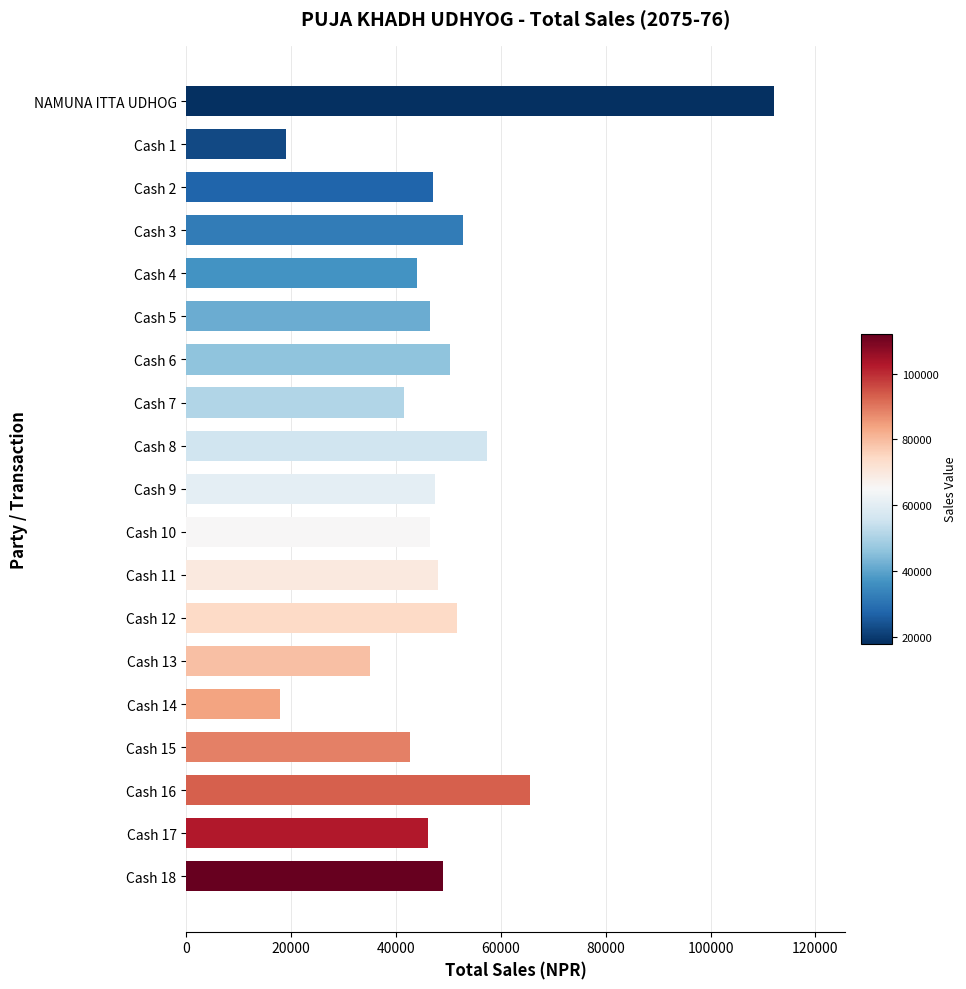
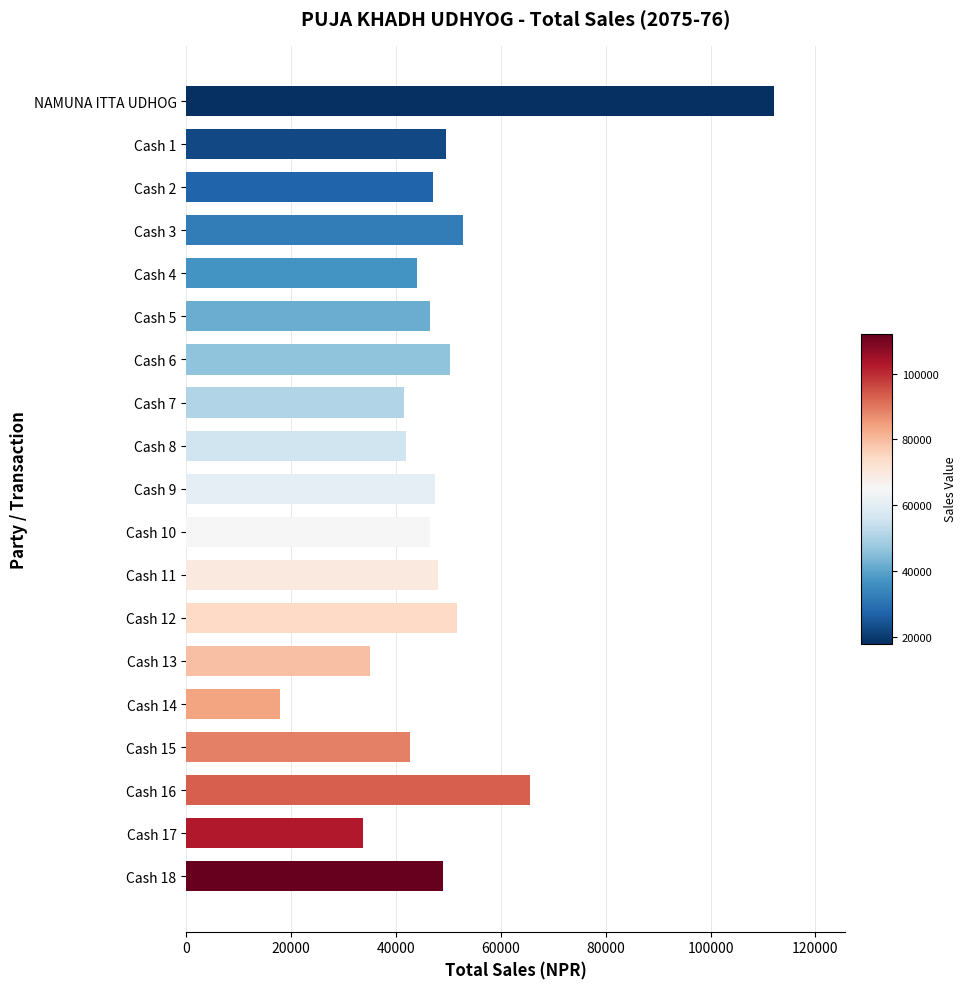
Cash 1: 19000 -> 50000
Cash 8: 57000 -> 42000
Cash 17: 46000 -> 34000
